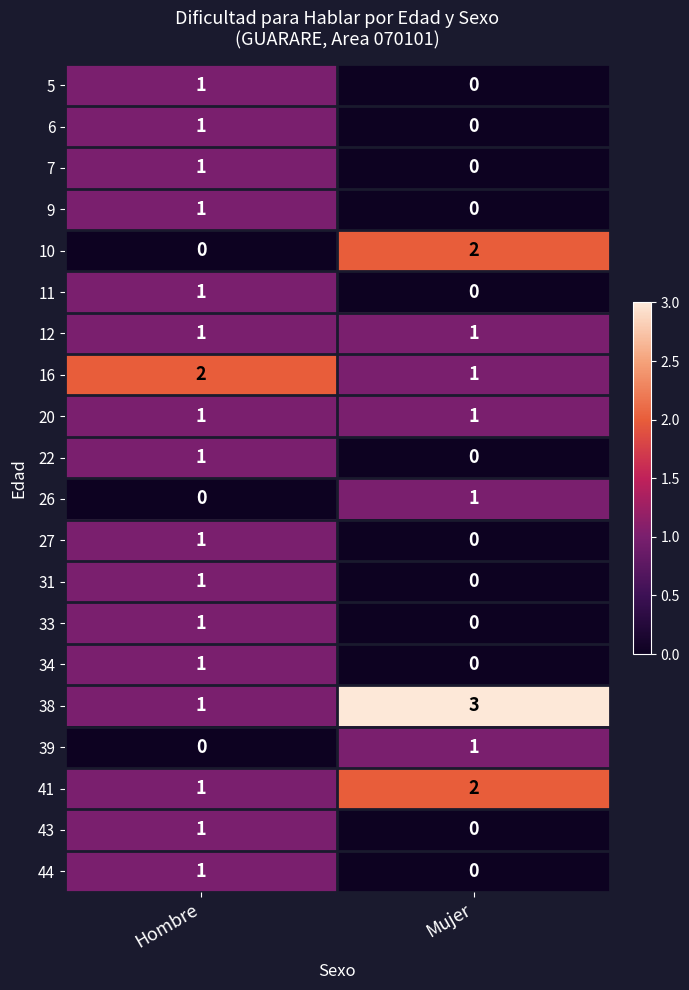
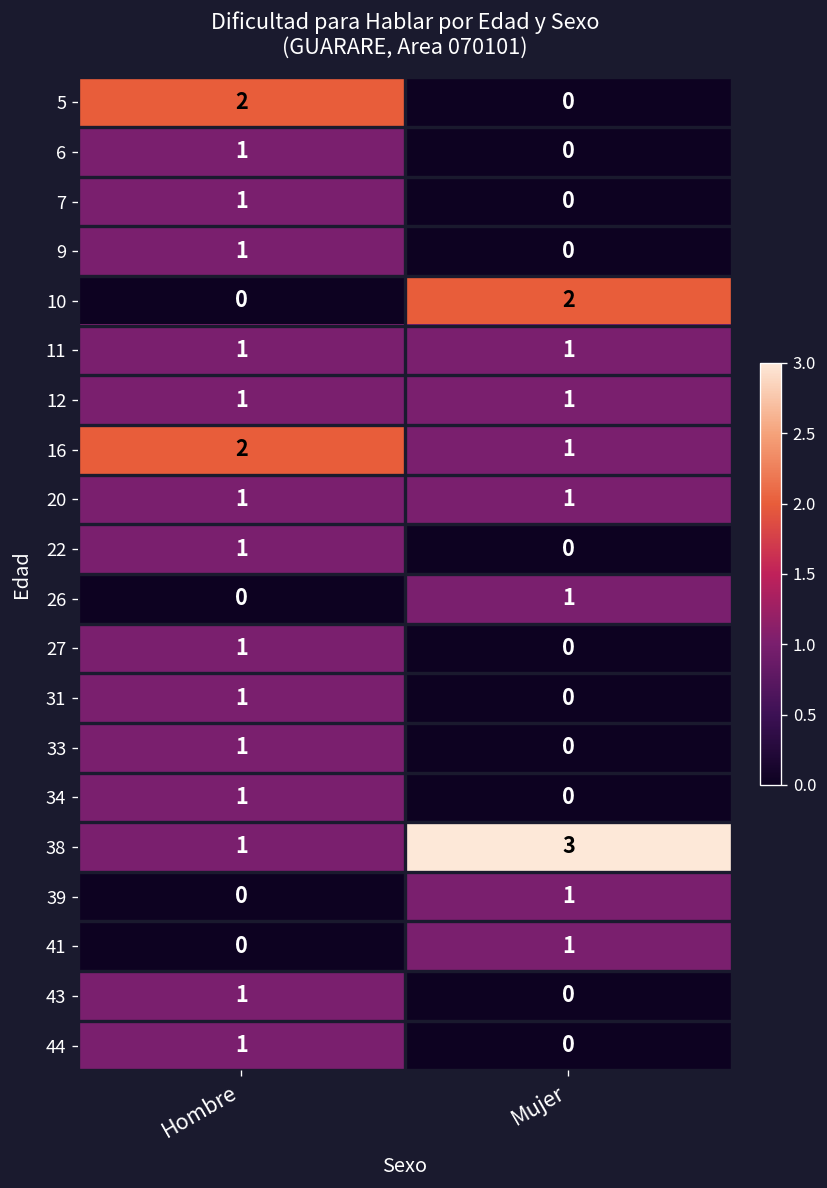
5, Hombre: 1 -> 2
11, Mujer: 0 -> 1
41, Hombre: 1 -> 0
41, Mujer: 2 -> 1
